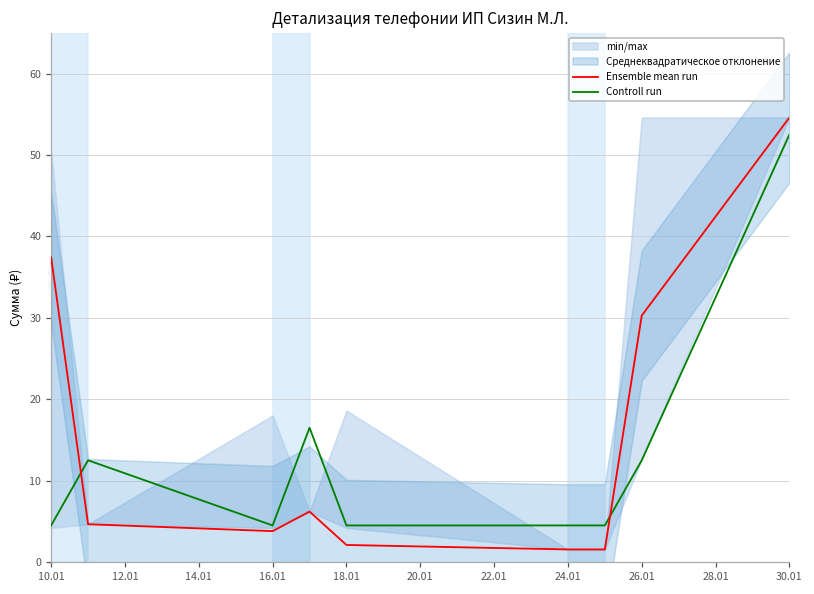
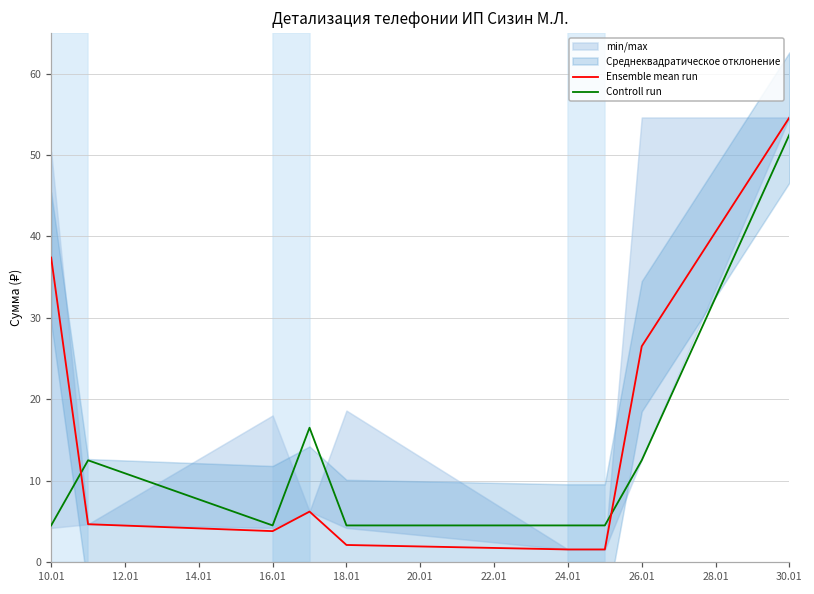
Ensemble mean run, 26.01: 30 -> 27
